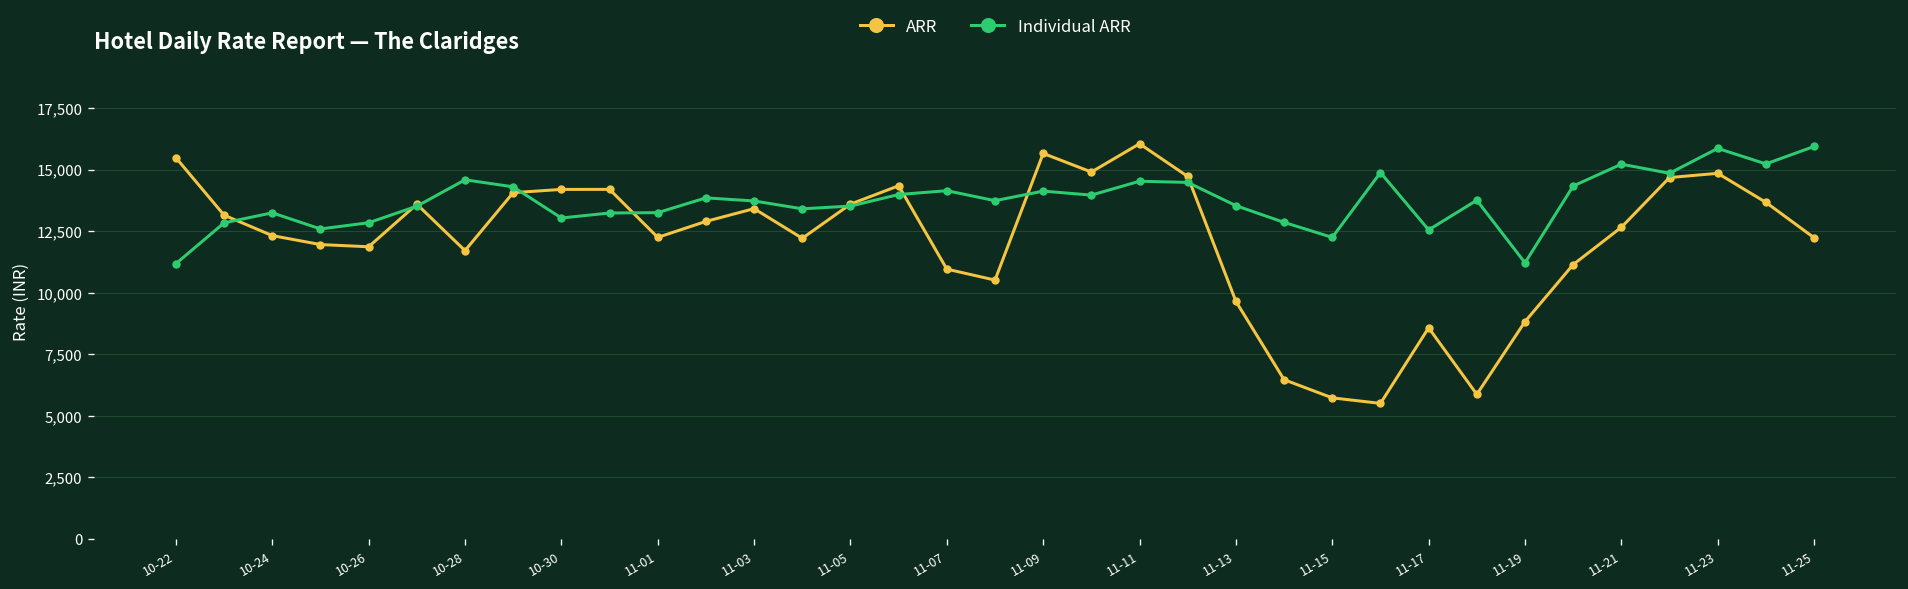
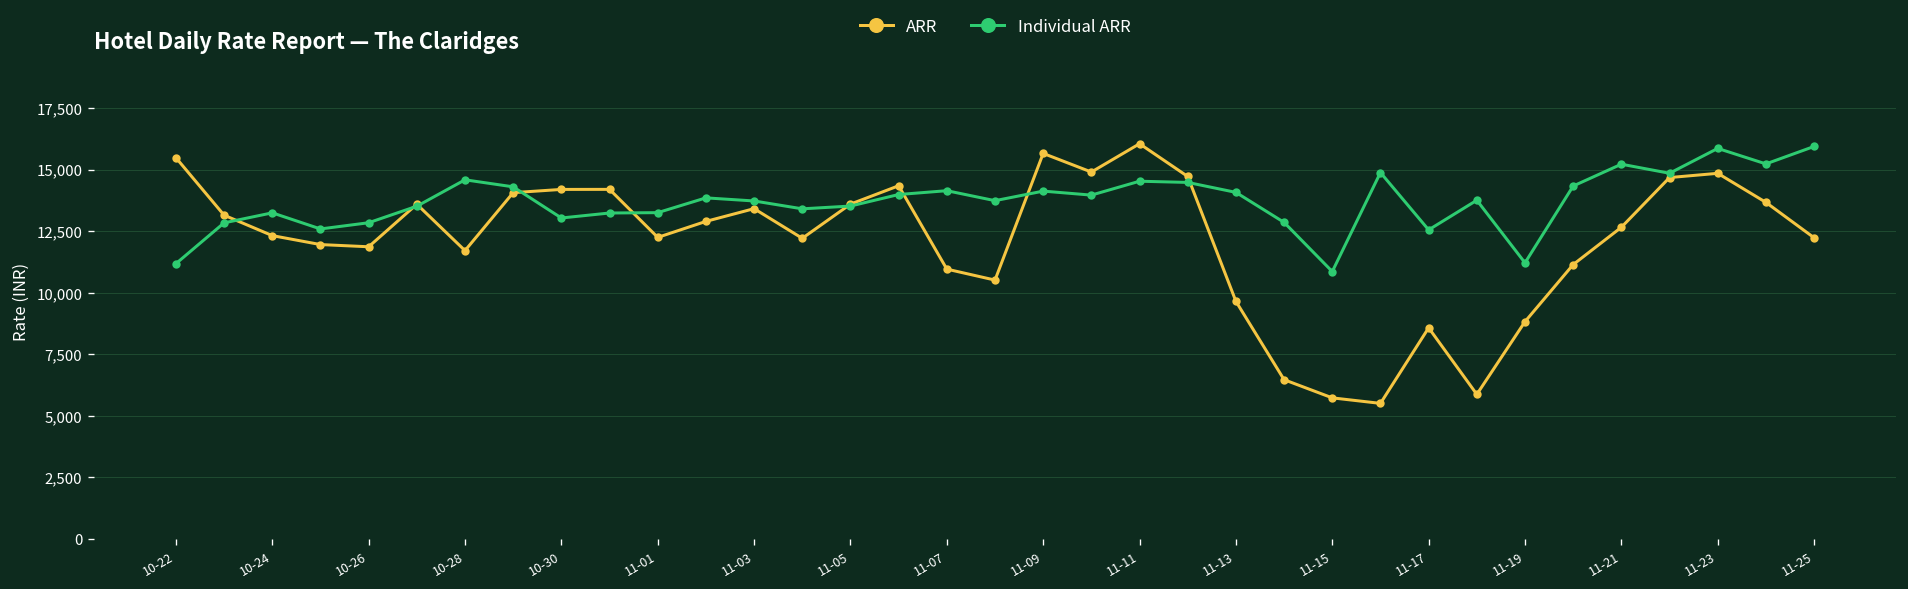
Individual ARR, 11-13: 13,500 -> 14,100
Individual ARR, 11-15: 12,200 -> 10,900
